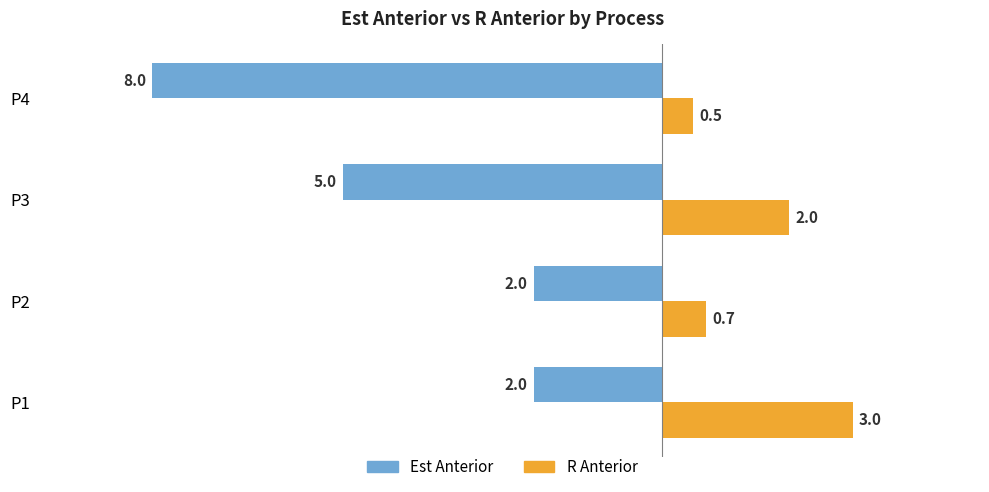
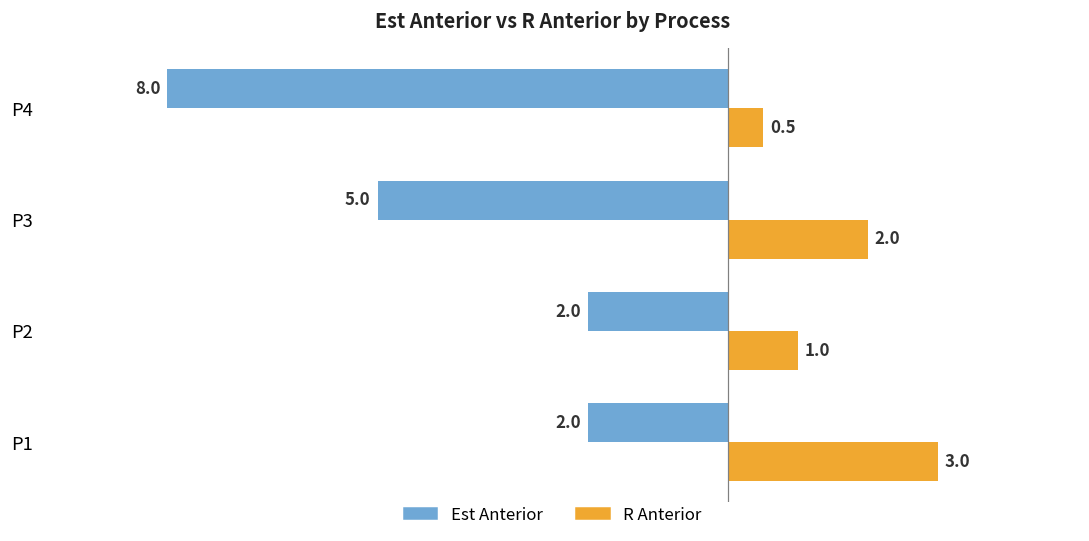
R Anterior, P2: 0.7 -> 1.0
